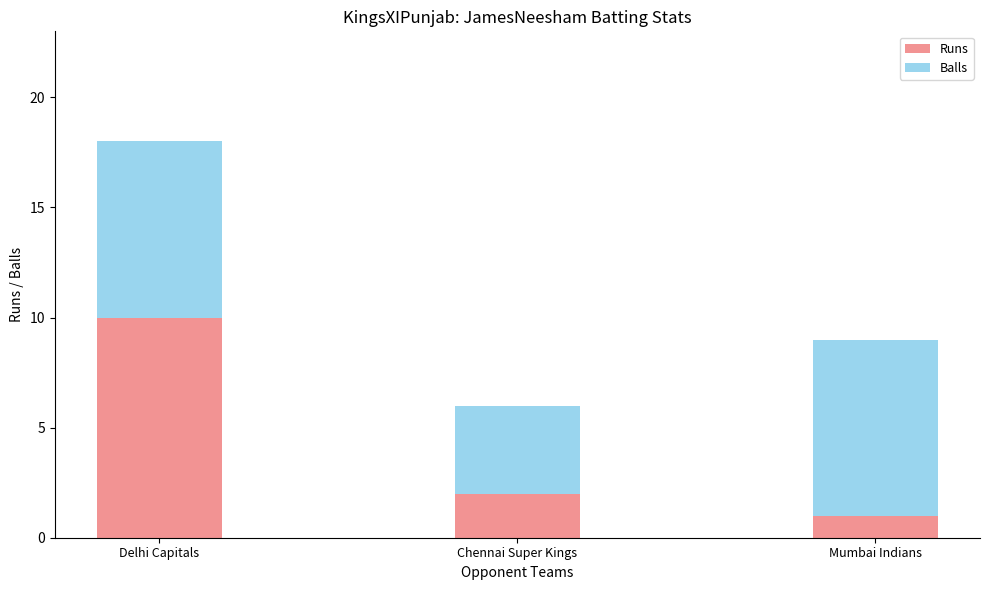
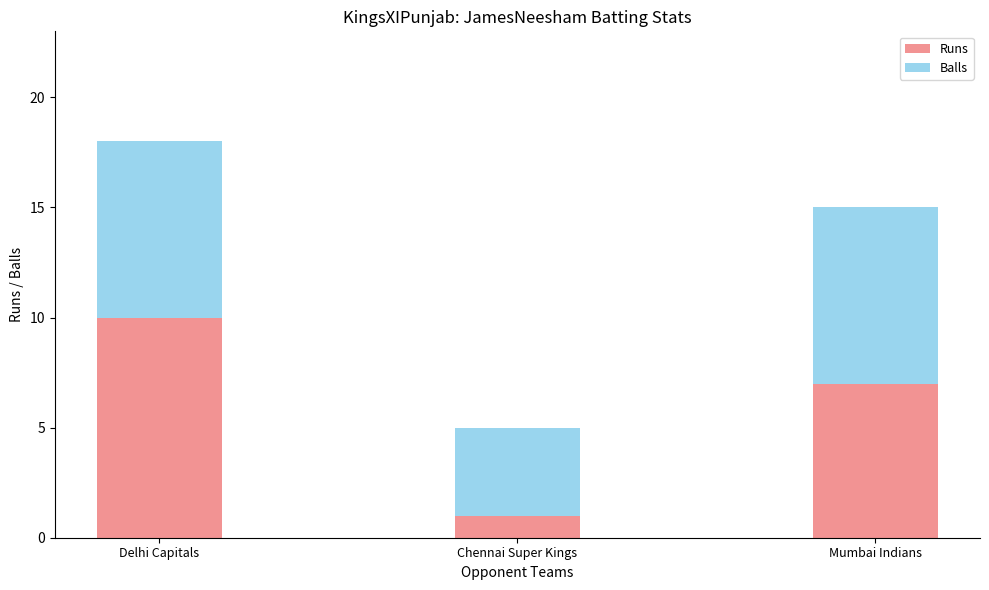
Runs, Chennai Super Kings: 2 -> 1
Runs, Mumbai Indians: 1 -> 7
